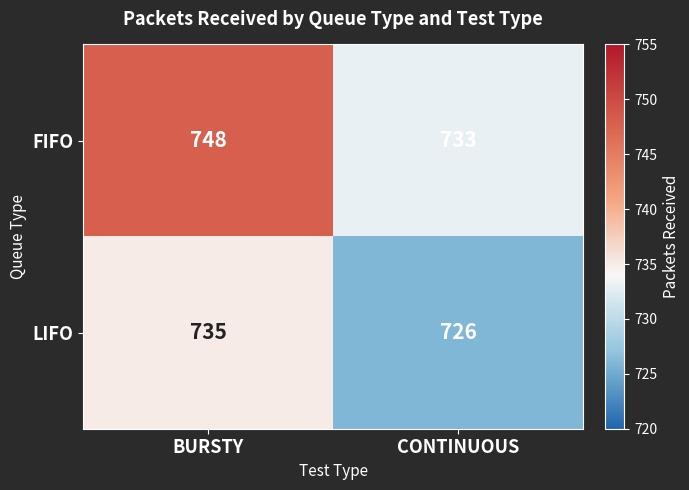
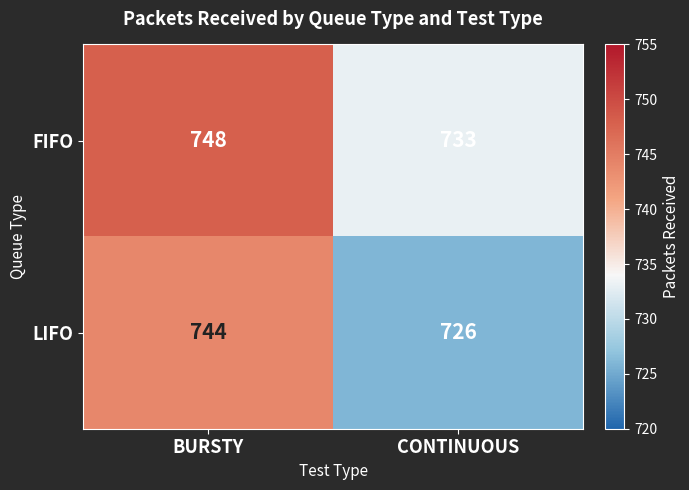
LIFO, BURSTY: 735 -> 744
